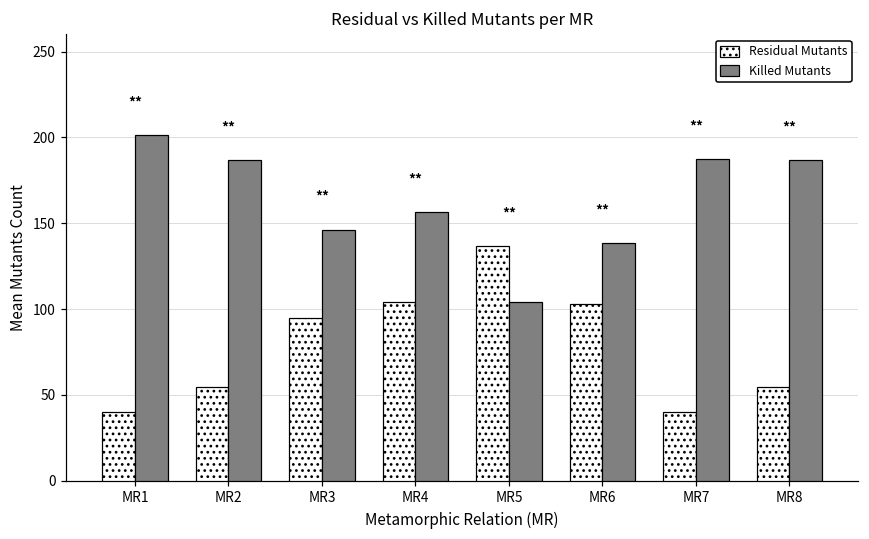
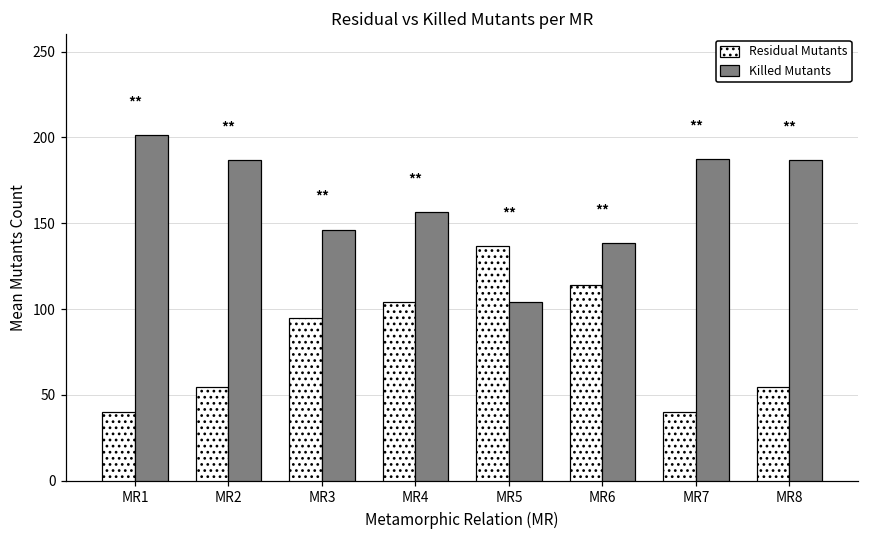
Residual Mutants, MR6: 103 -> 114
